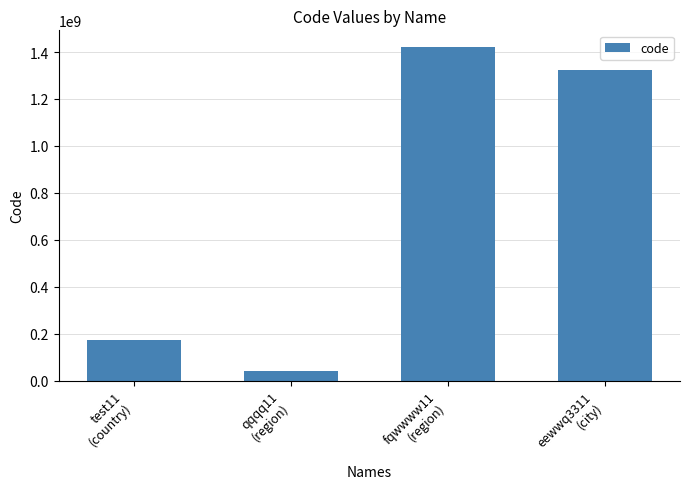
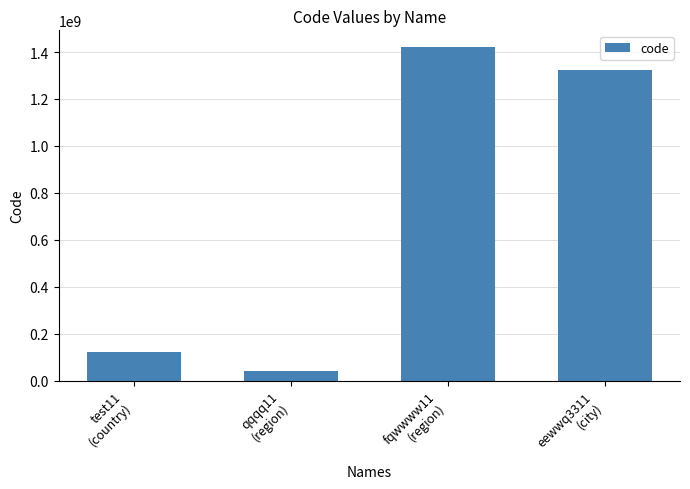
test11 (country): 170000000 -> 120000000
